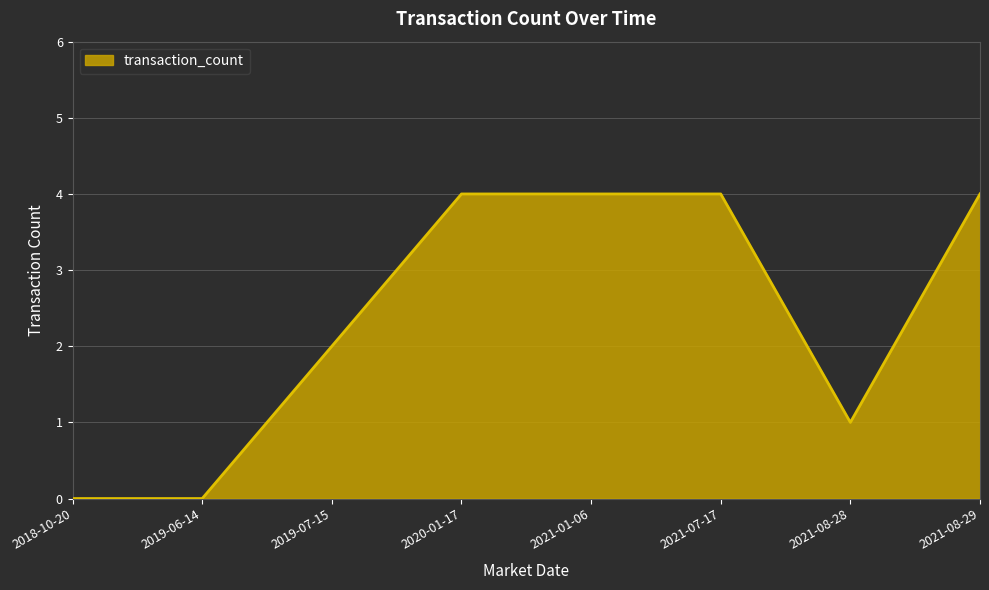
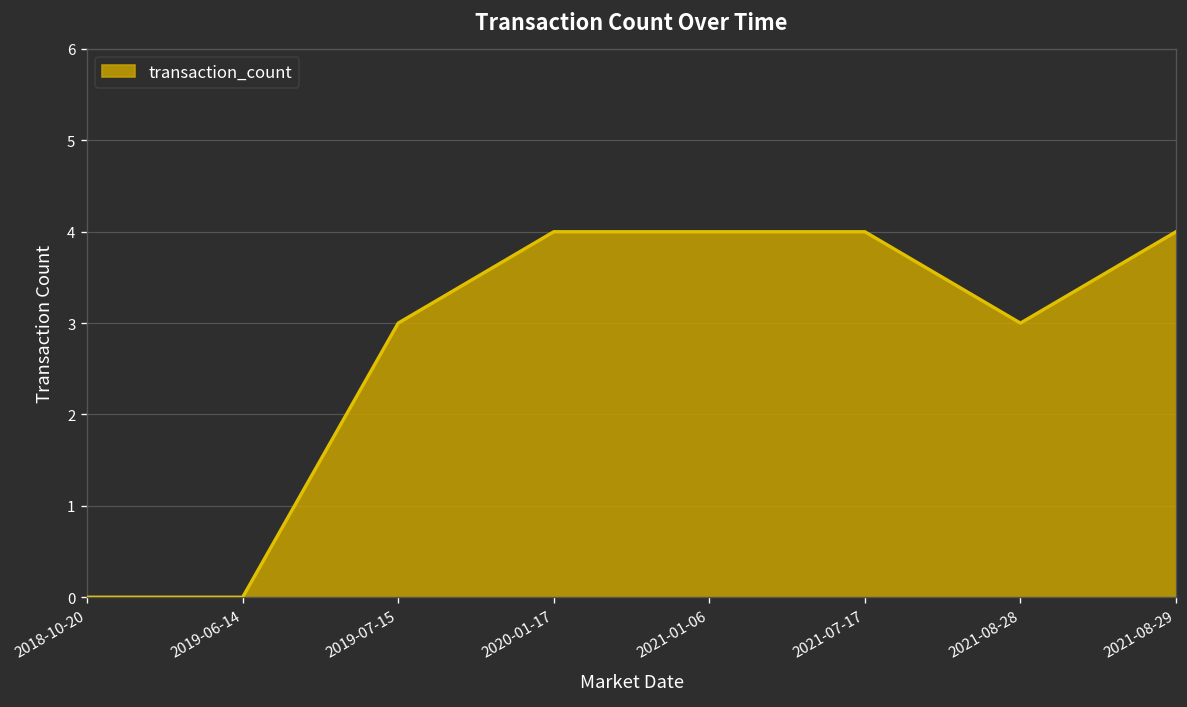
2019-07-15: 2 -> 3
2021-08-28: 1 -> 3
